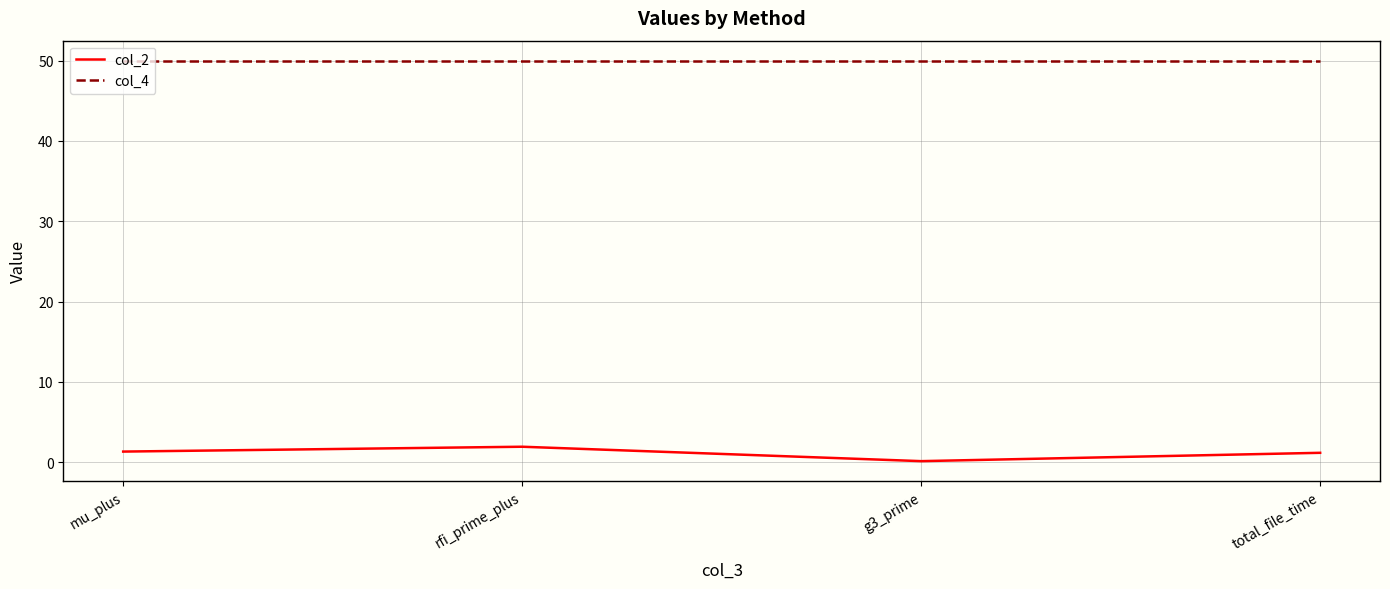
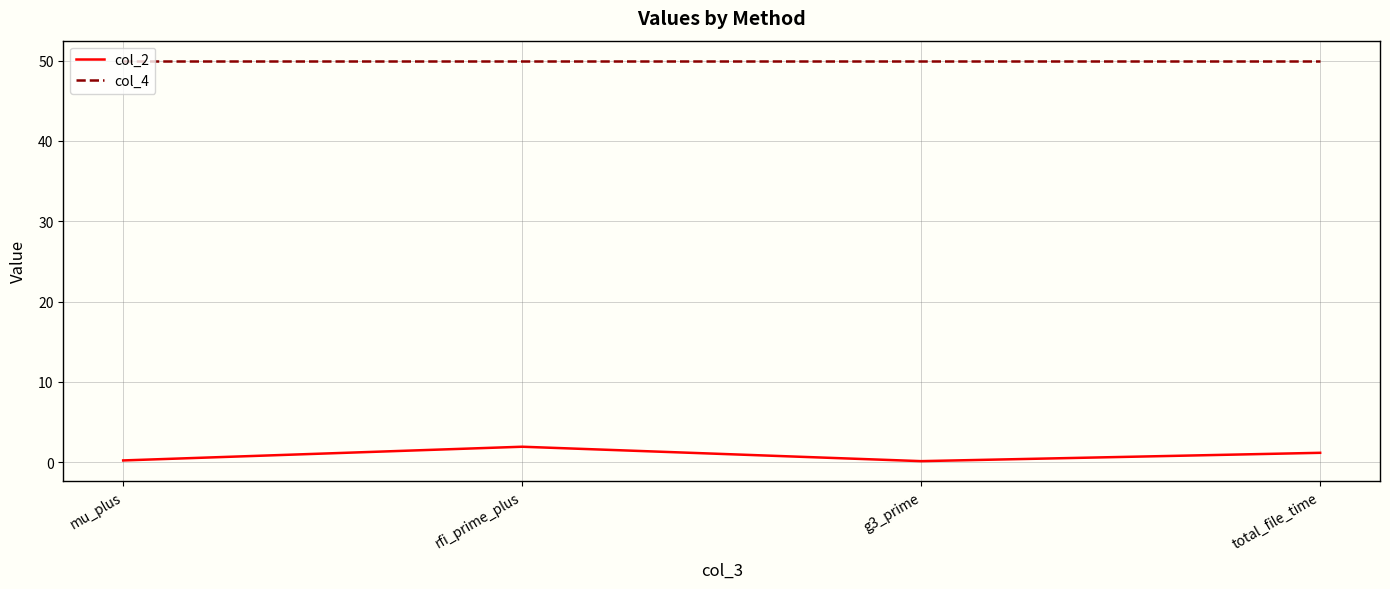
col_2, mu_plus: 1 -> 0
